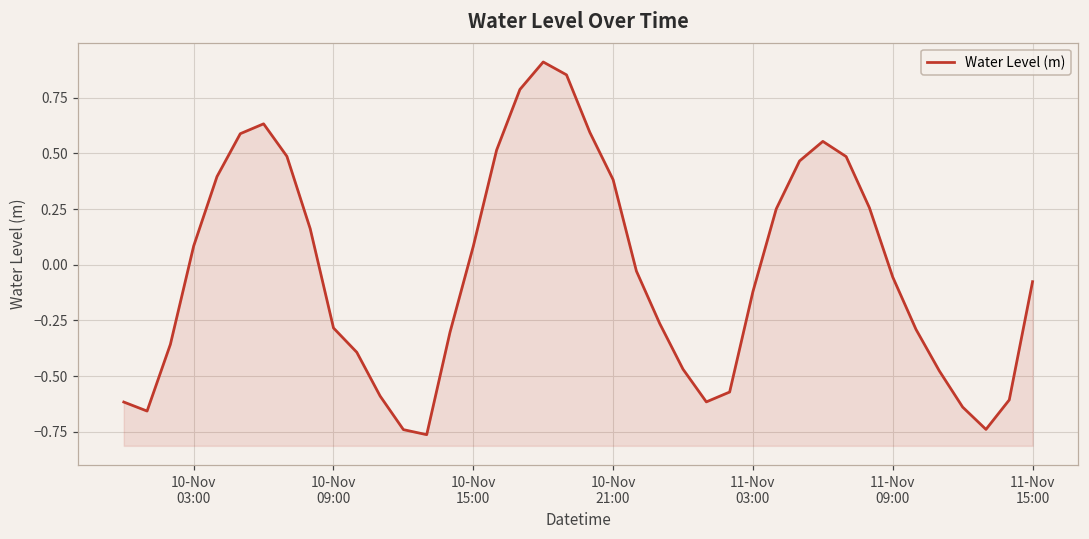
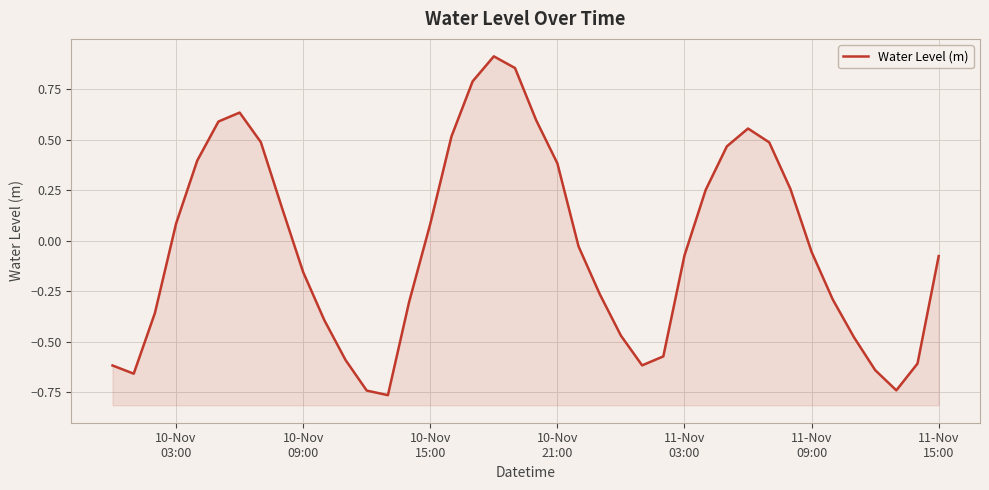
10-Nov 09:00: -0.28 -> -0.16
11-Nov 03:00: -0.12 -> -0.07
